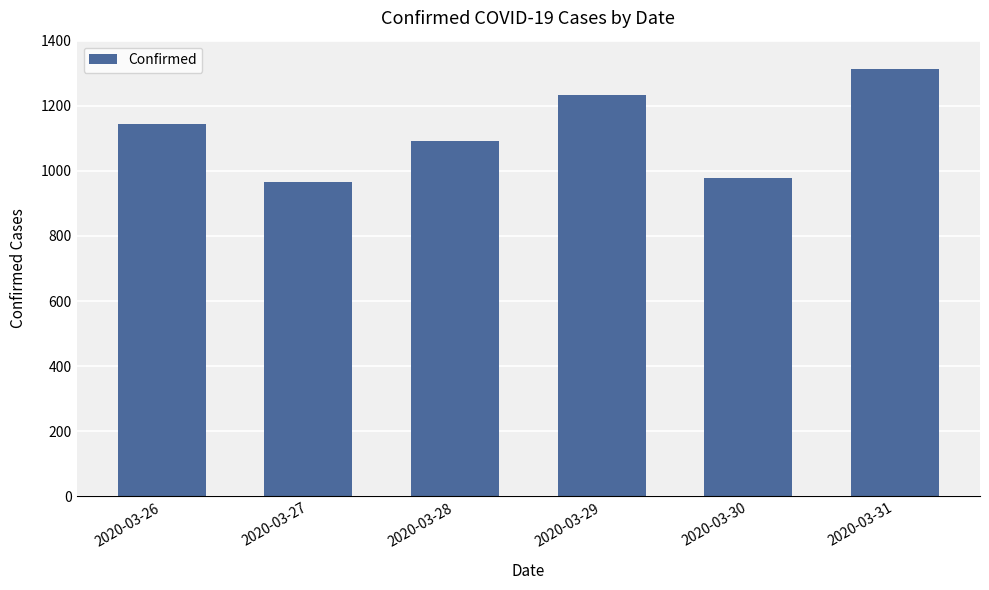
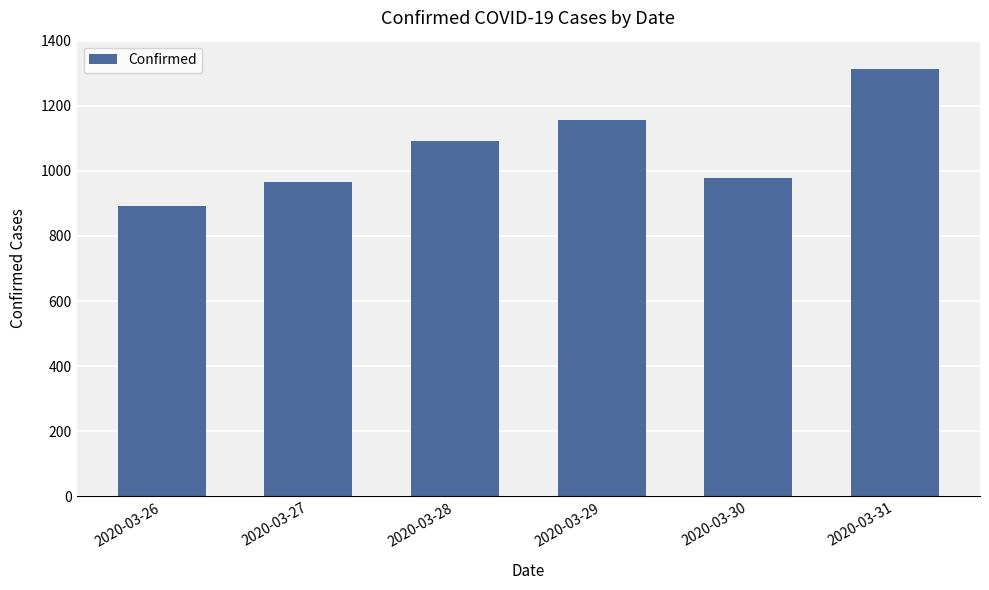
2020-03-26: 1140 -> 890
2020-03-29: 1230 -> 1160
